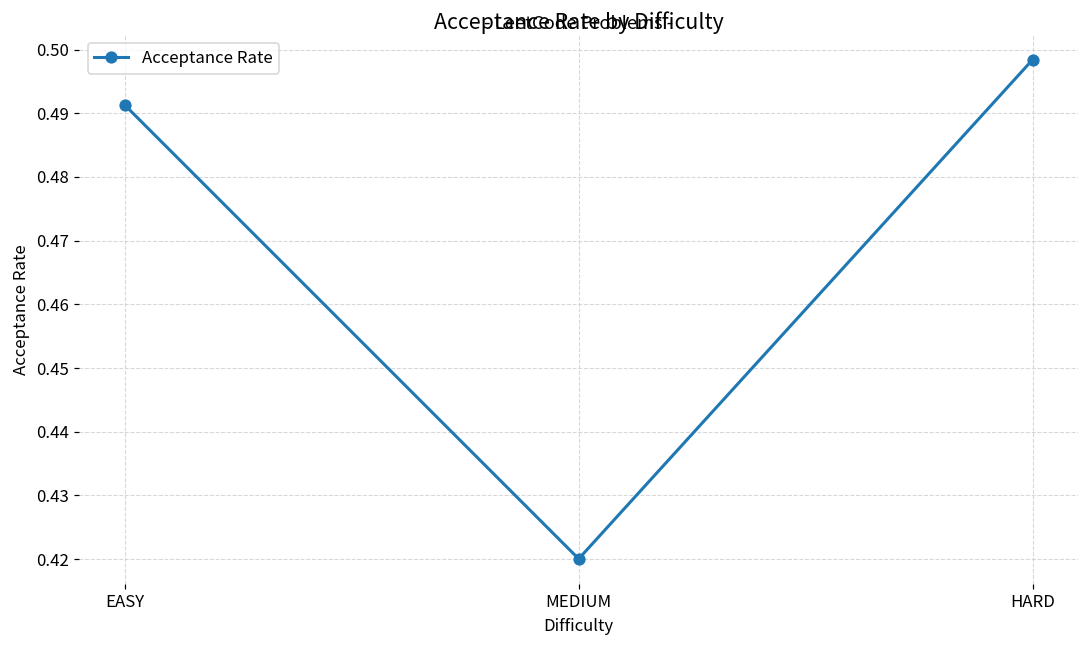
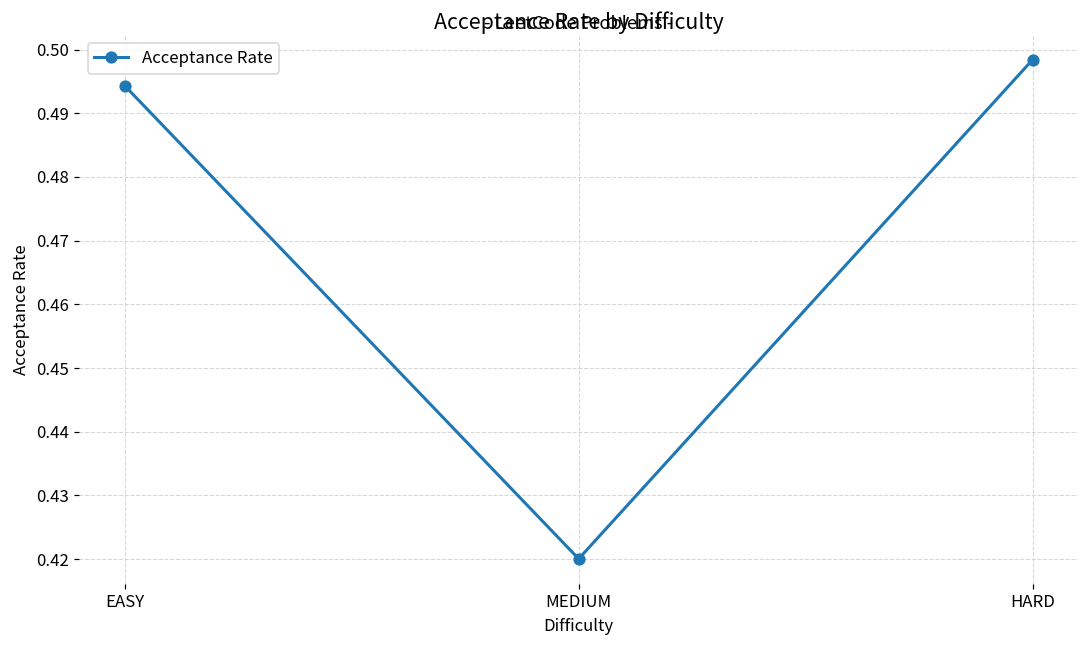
EASY: 0.491 -> 0.494
